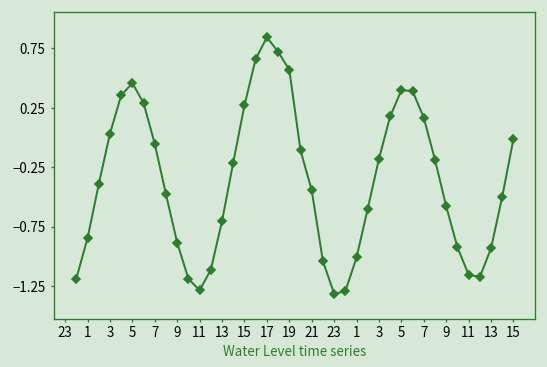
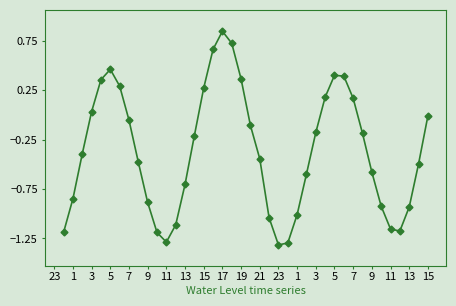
19: 0.6 -> 0.4
